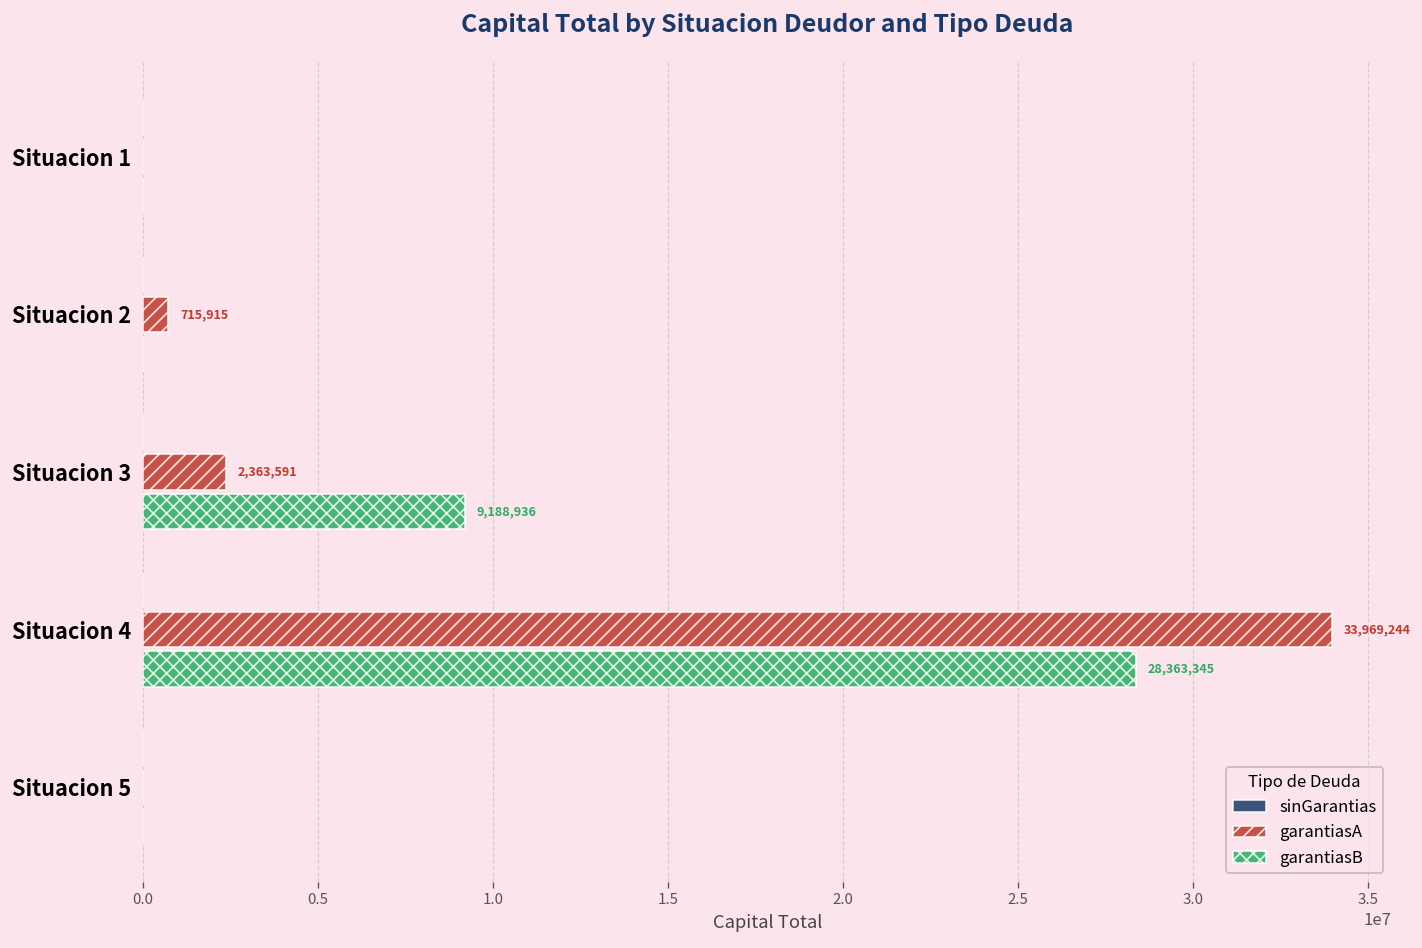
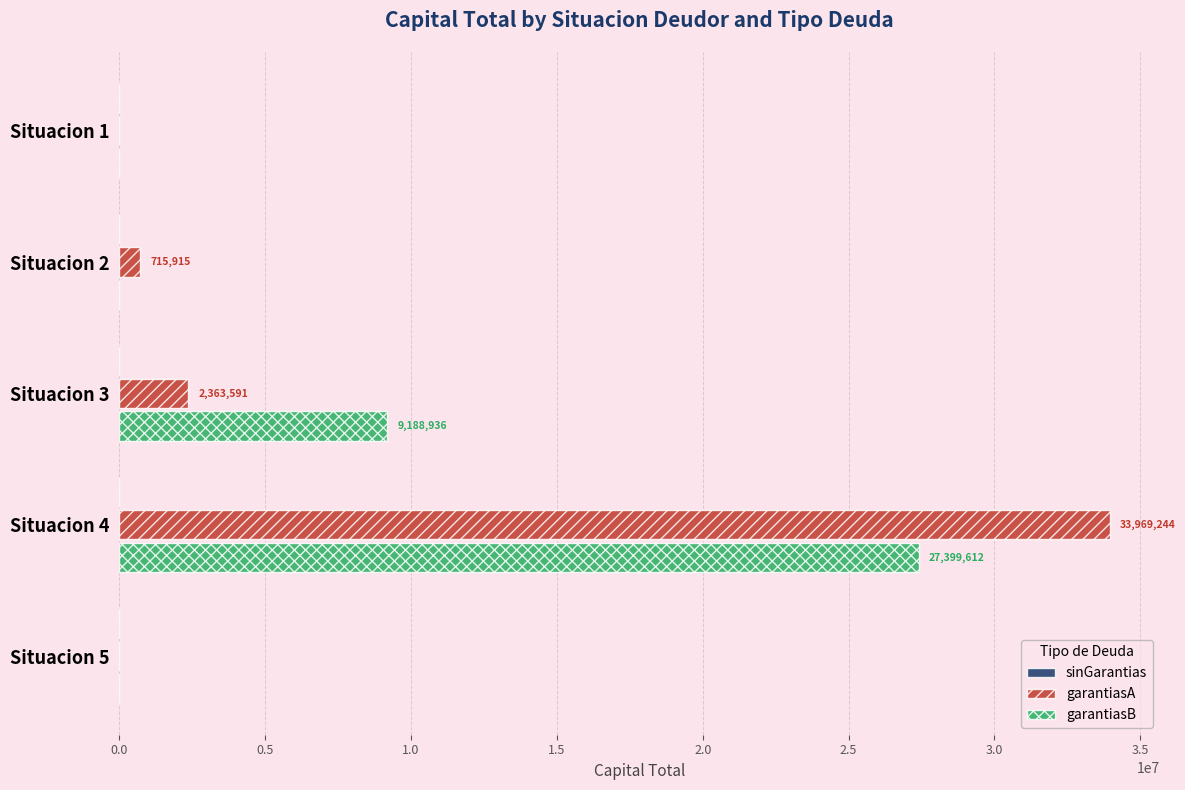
garantiasB, Situacion 4: 28,363,345 -> 27,399,612
